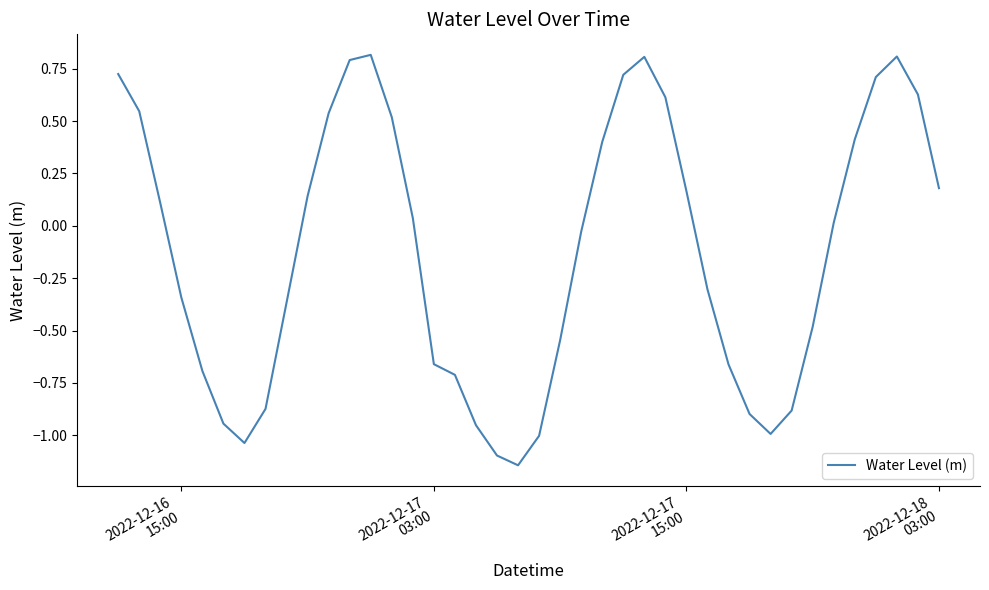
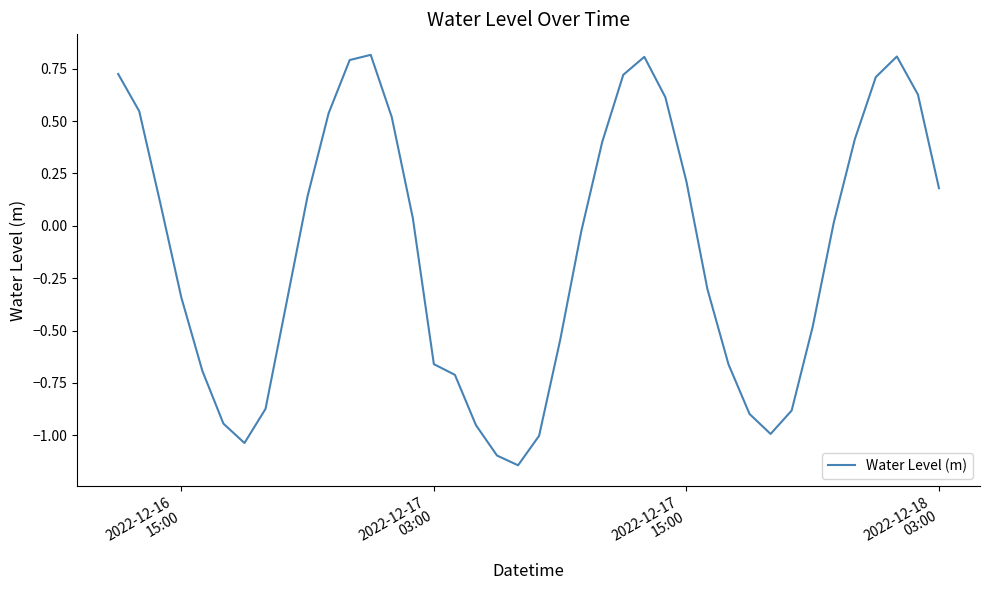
2022-12-17 15:00: 0.17 -> 0.21
